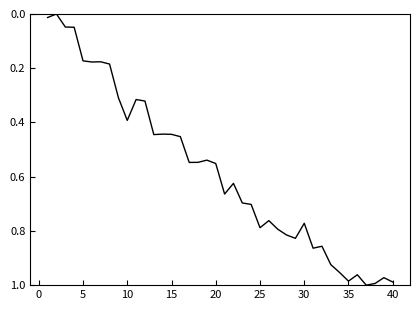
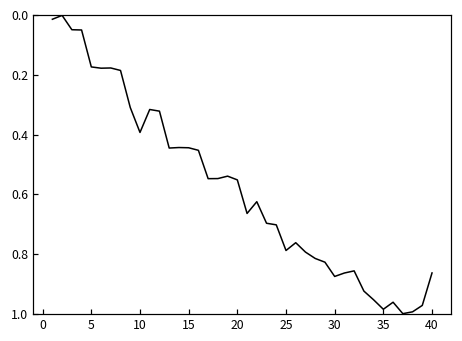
30: 0.77 -> 0.88
40: 0.99 -> 0.86
